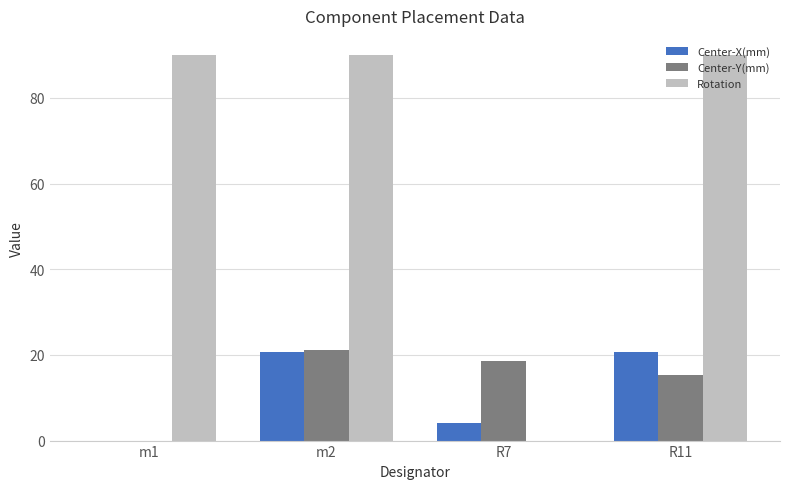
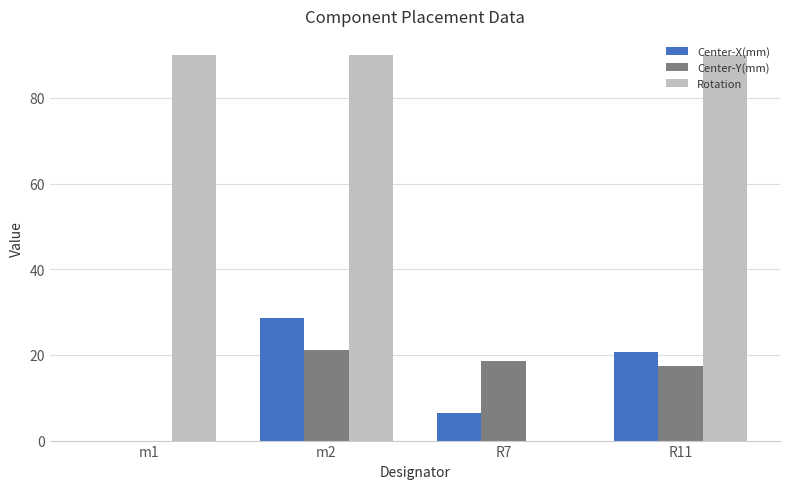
Center-X(mm), m2: 21 -> 29
Center-X(mm), R7: 4 -> 7
Center-Y(mm), R11: 15 -> 17
